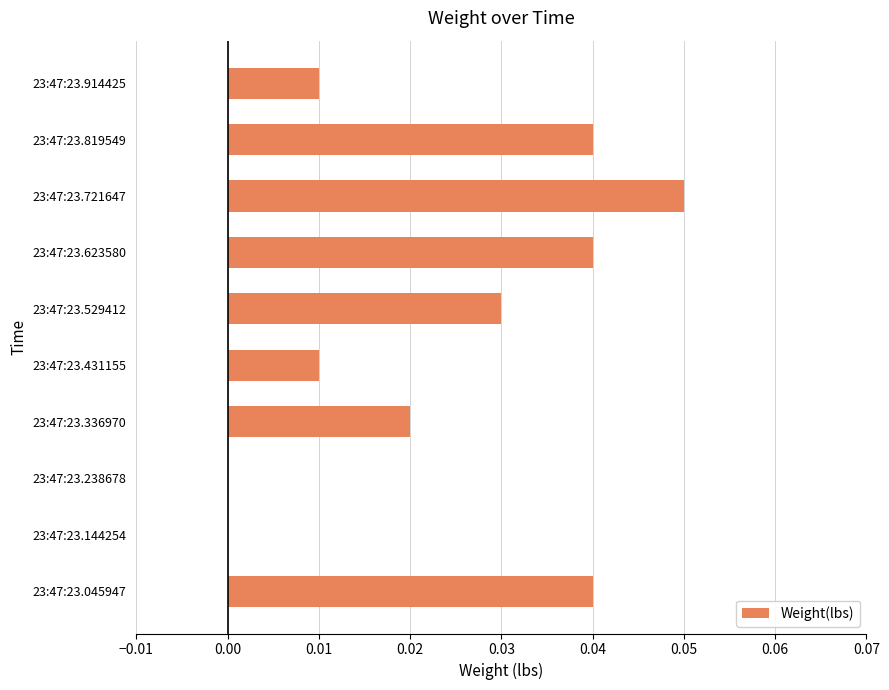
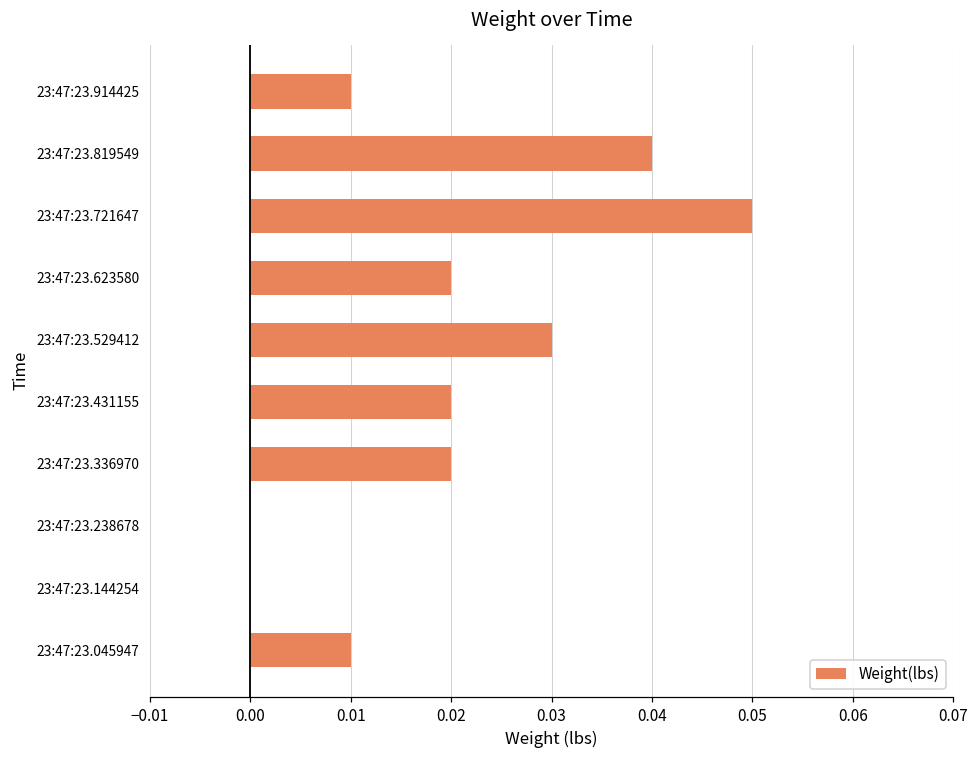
23:47:23.623580: 0.04 -> 0.02
23:47:23.431155: 0.01 -> 0.02
23:47:23.045947: 0.04 -> 0.01
